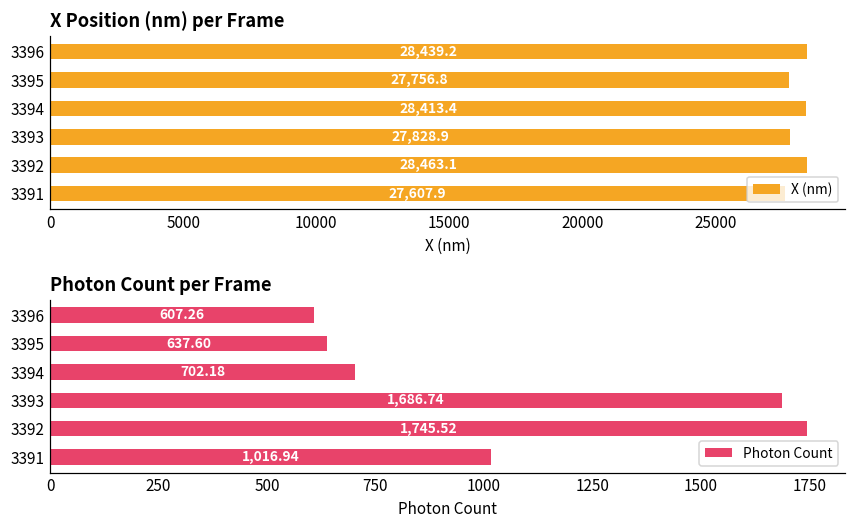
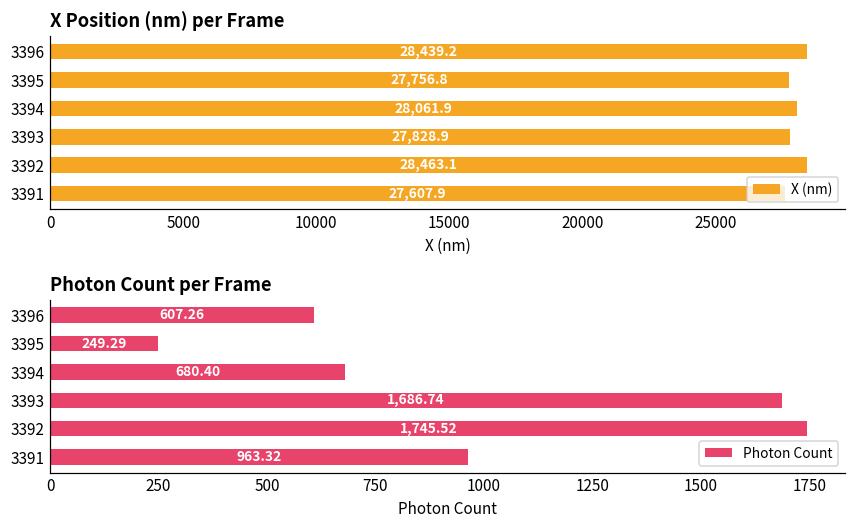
X Position (nm) per Frame, 3394: 28,413.4 -> 28,061.9
Photon Count per Frame, 3395: 637.60 -> 249.29
Photon Count per Frame, 3394: 702.18 -> 680.40
Photon Count per Frame, 3391: 1,016.94 -> 963.32
